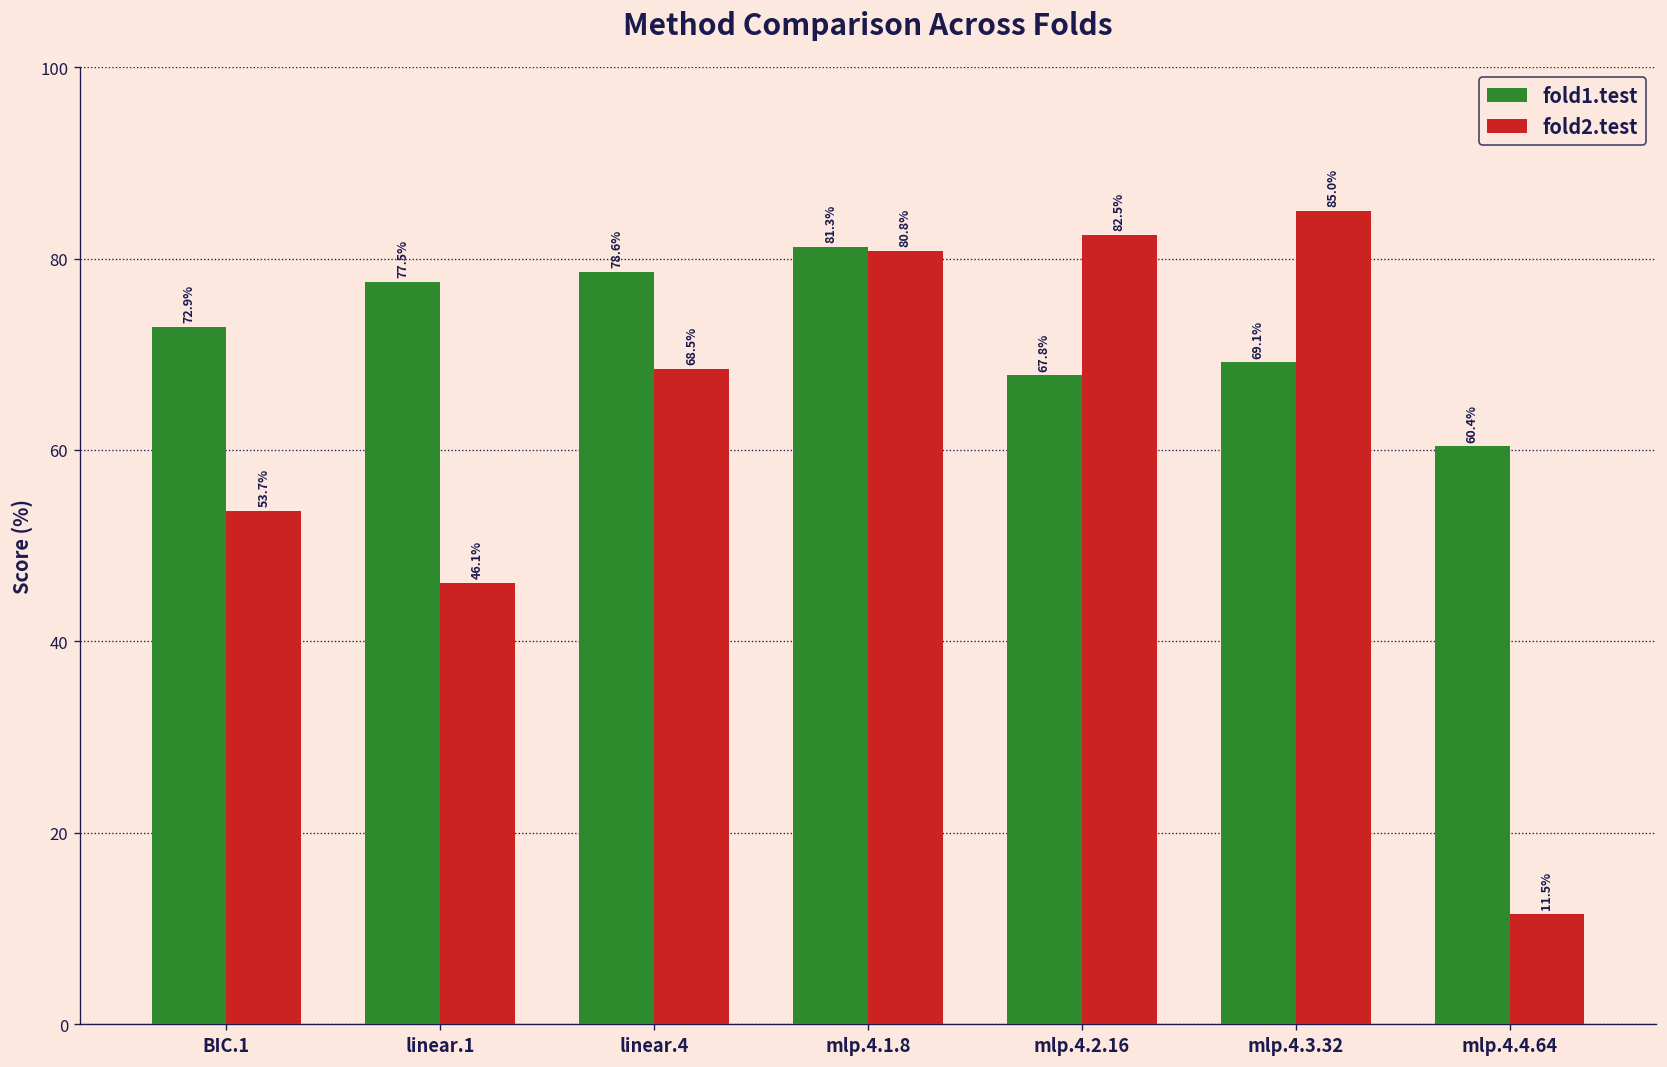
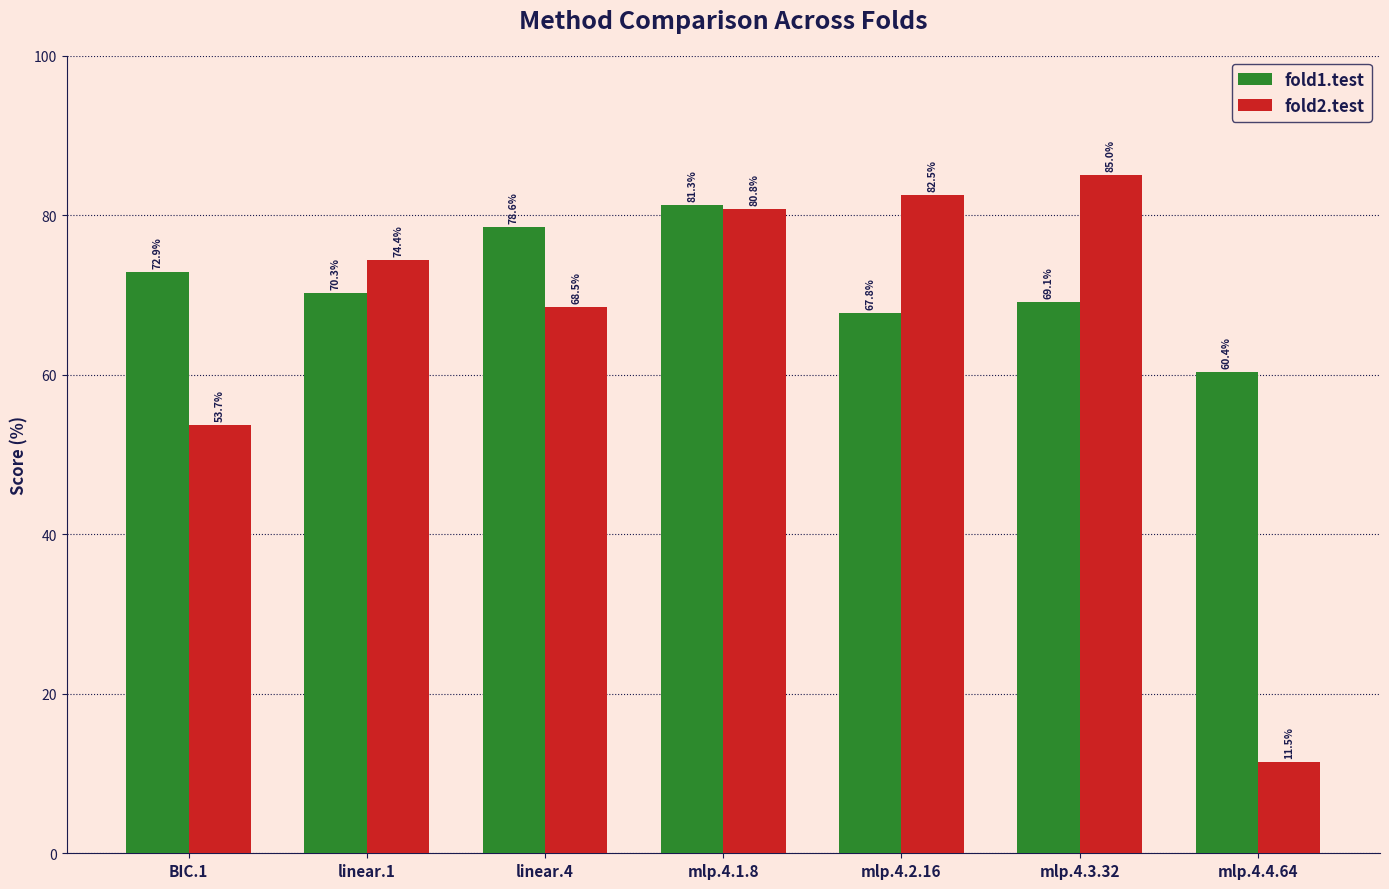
fold1.test, linear.1: 77.5% -> 70.3%
fold2.test, linear.1: 46.1% -> 74.4%
